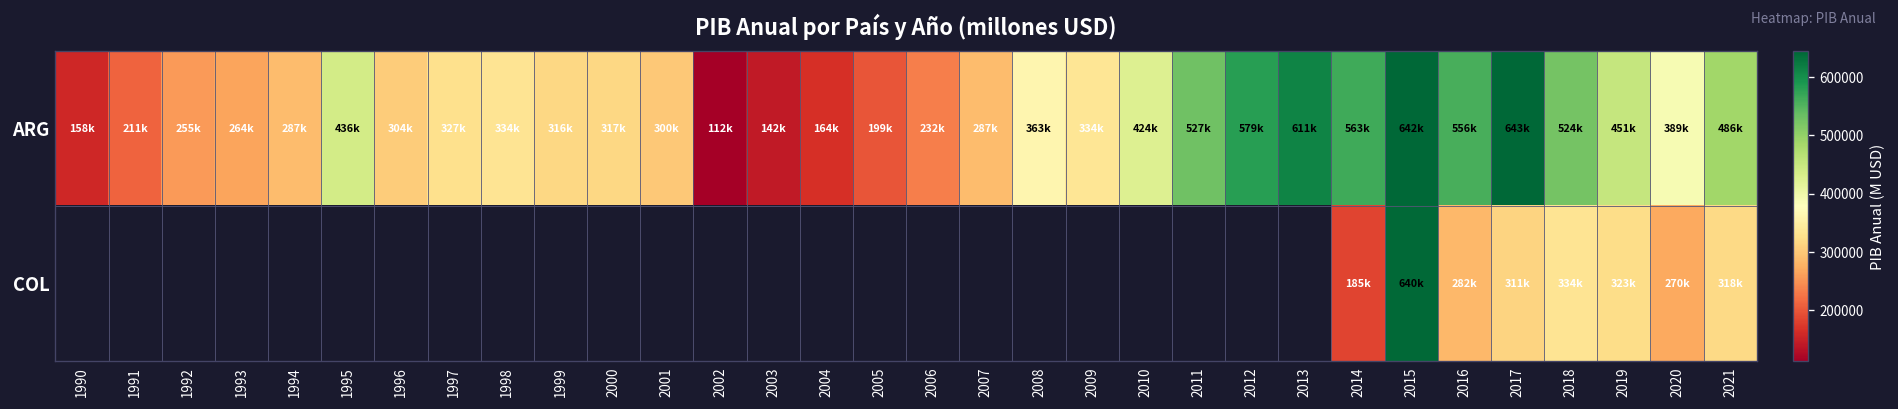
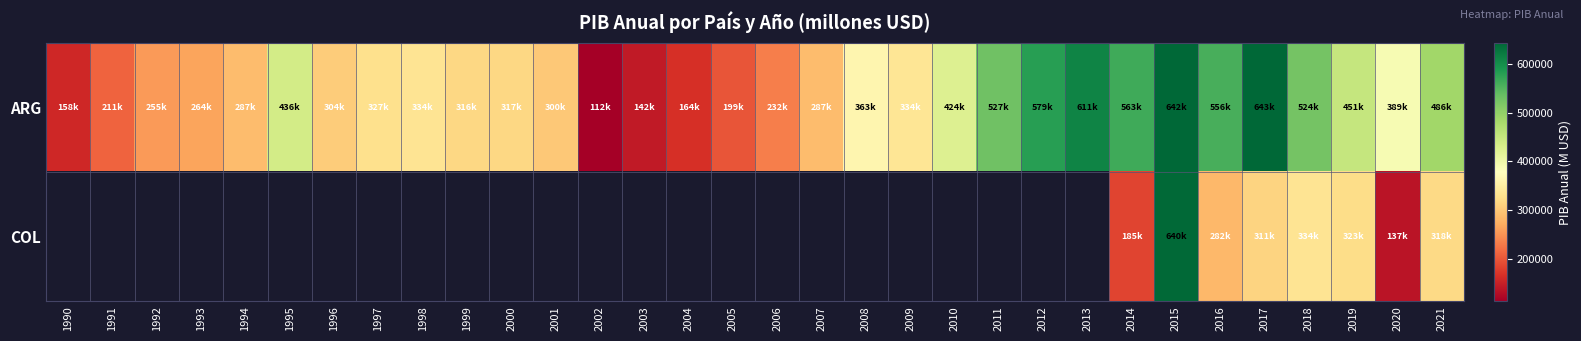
COL, 2020: 270k -> 137k
